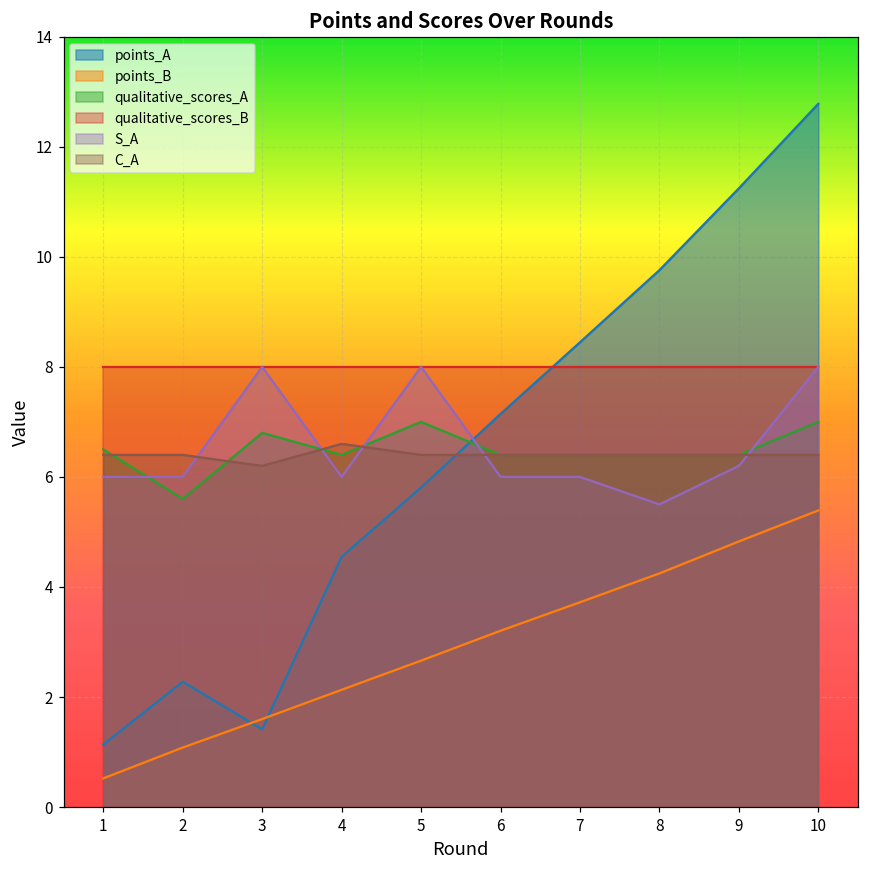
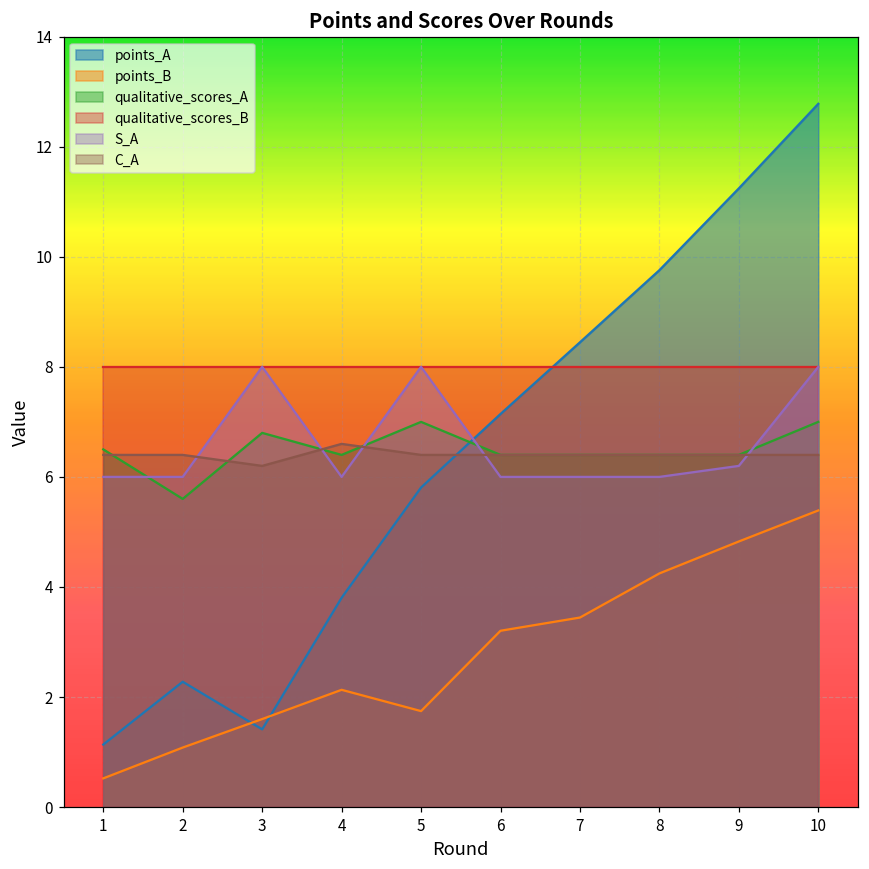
points_A, 4: 4.5 -> 3.8
points_B, 5: 2.7 -> 1.7
points_B, 7: 3.7 -> 3.4
S_A, 8: 5.5 -> 6.0
